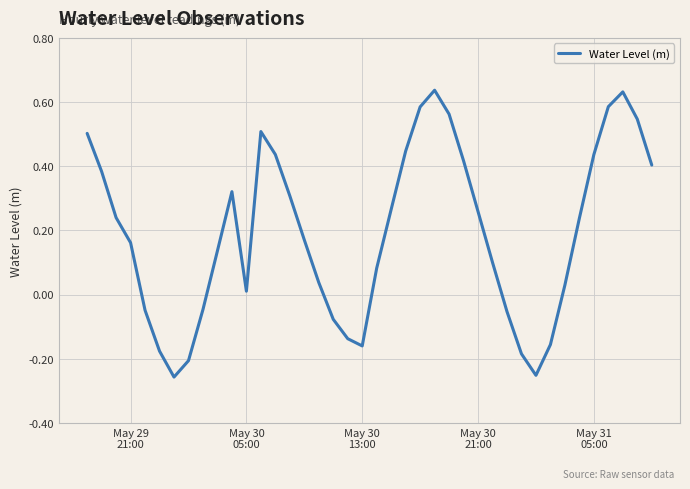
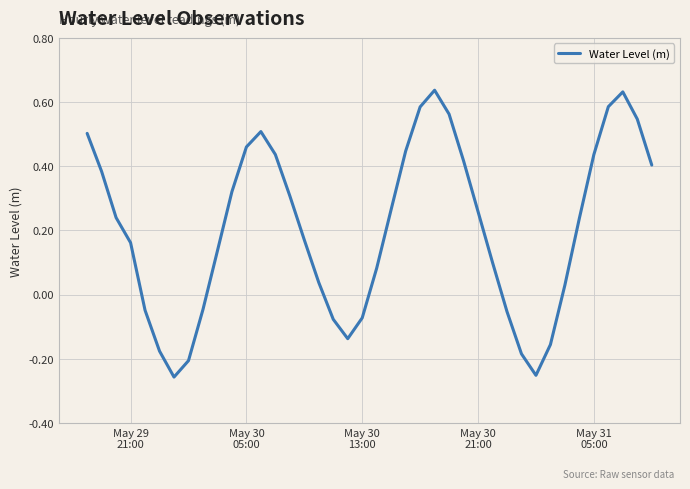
May 30 05:00: 0.01 -> 0.46
May 30 13:00: -0.16 -> -0.07
